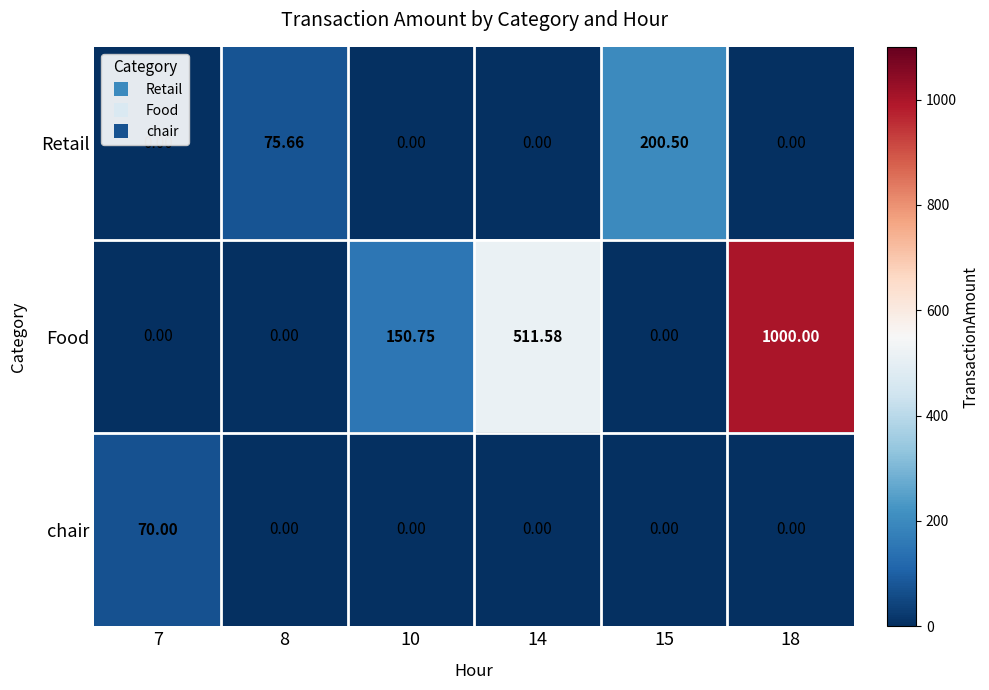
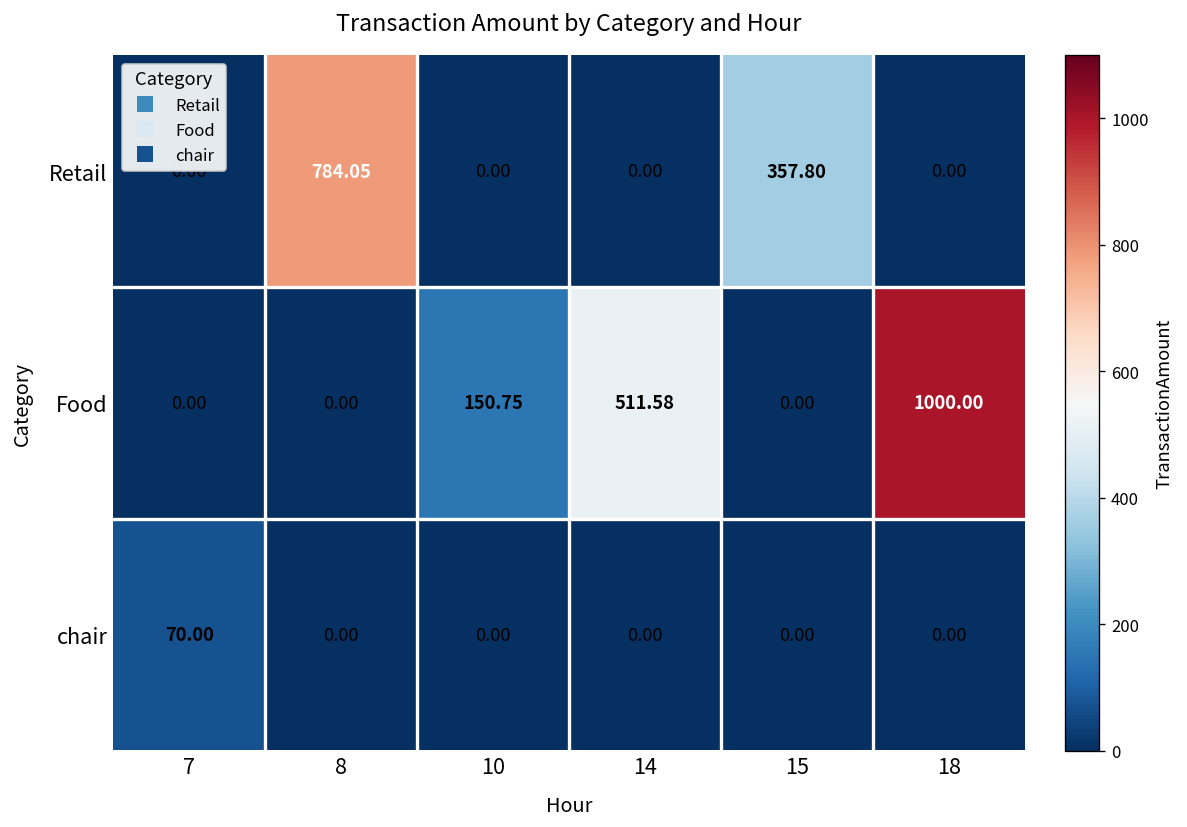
Retail, 8: 75.66 -> 784.05
Retail, 15: 200.50 -> 357.80
